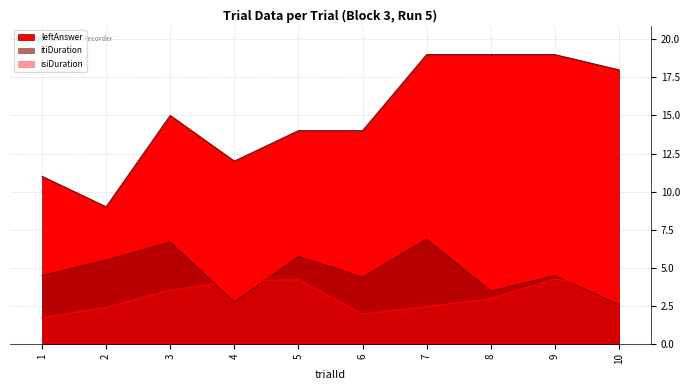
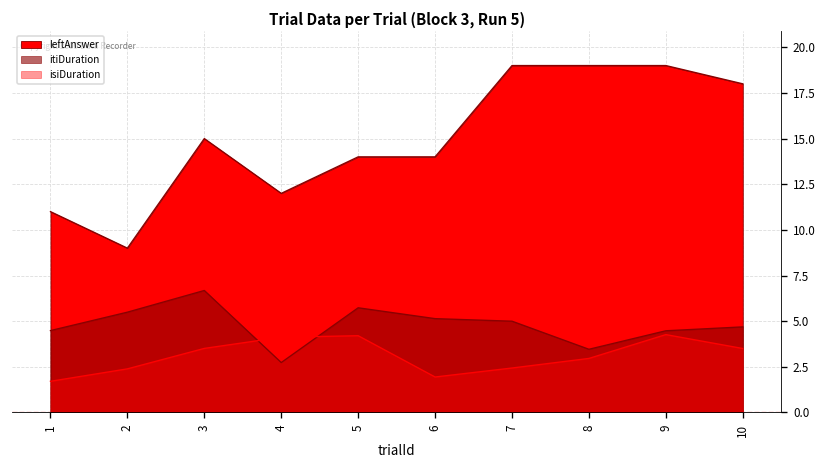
itiDuration, 6: 4.4 -> 5.1
itiDuration, 7: 6.9 -> 5.0
itiDuration, 10: 2.6 -> 4.7
